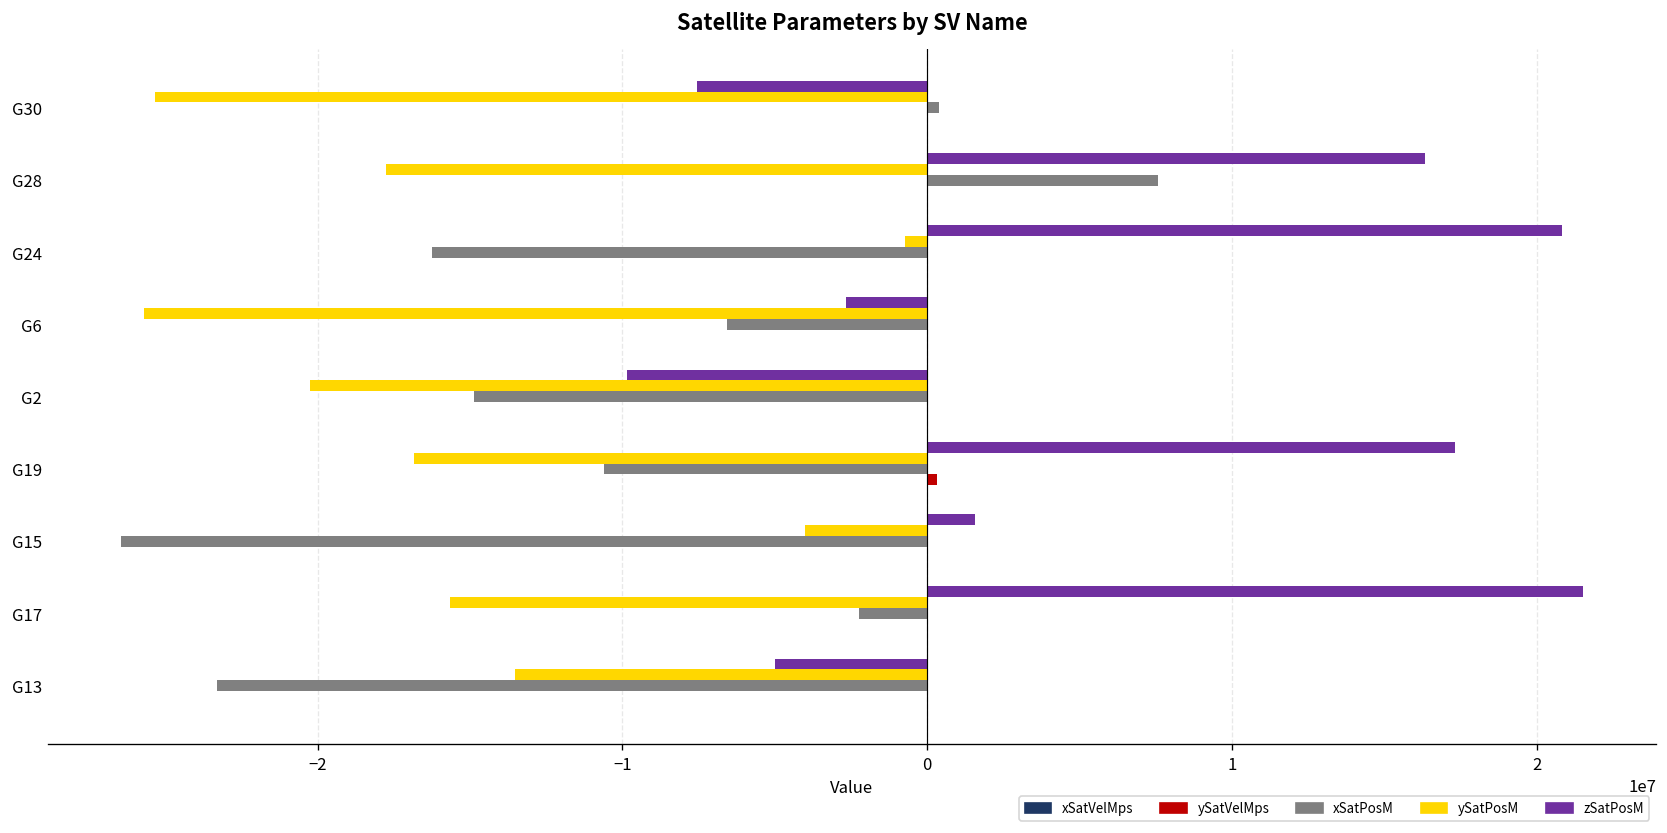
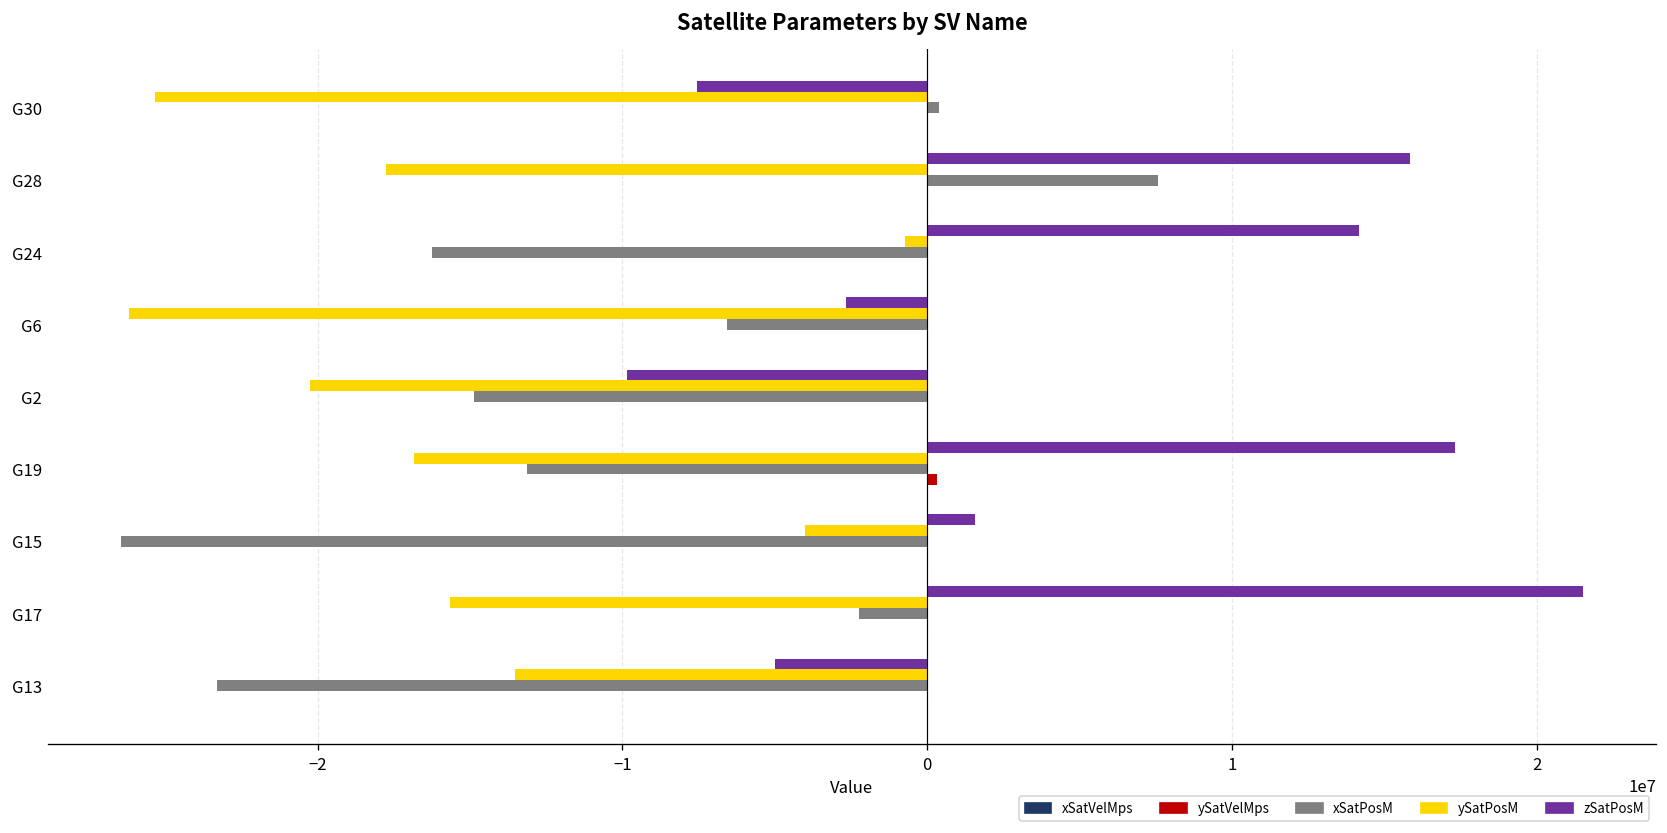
zSatPosM, G28: 16300000 -> 15800000
zSatPosM, G24: 20800000 -> 14200000
ySatPosM, G6: -25700000 -> -26200000
xSatPosM, G19: -10600000 -> -13100000
